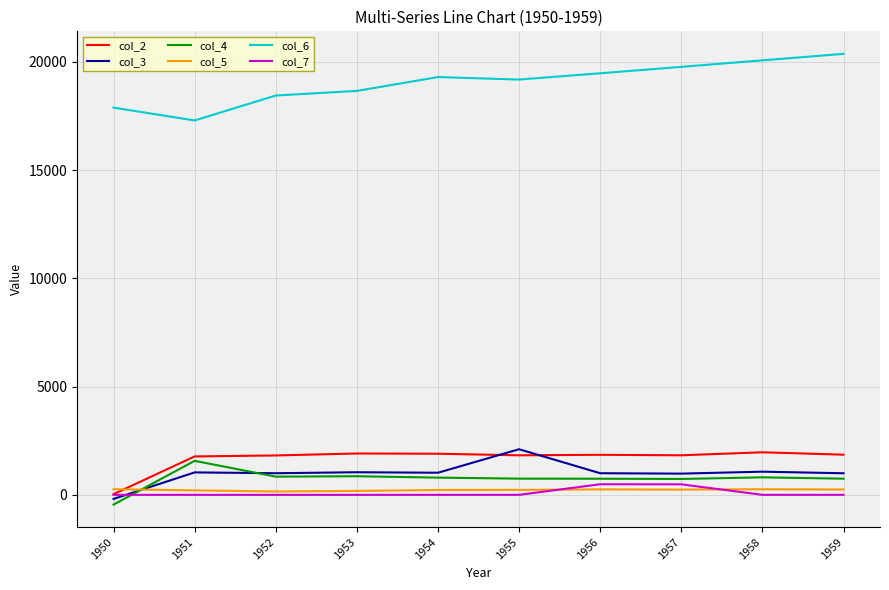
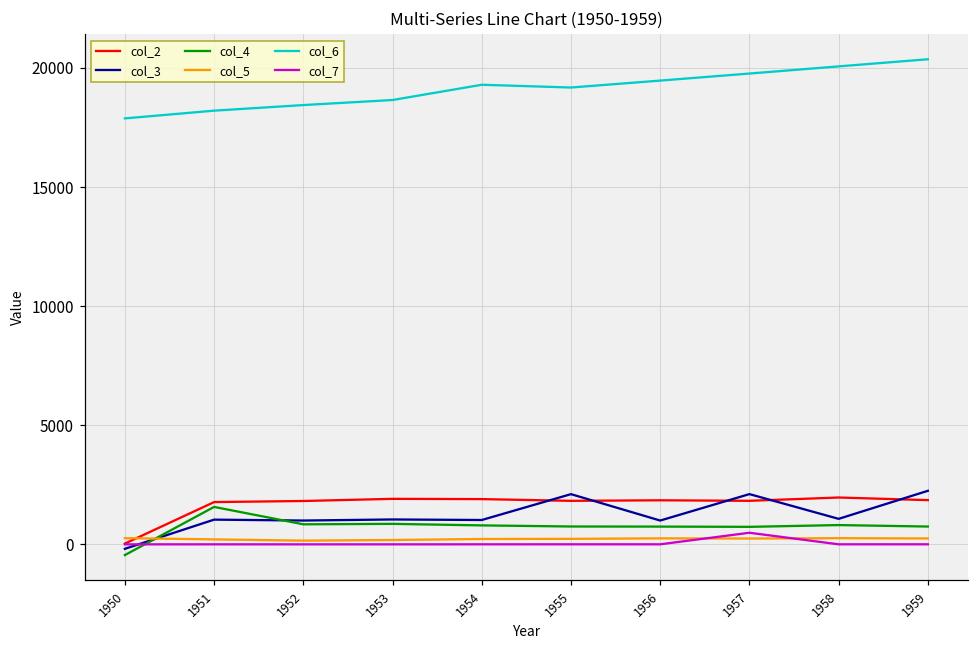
col_6, 1951: 17300 -> 18200
col_7, 1956: 500 -> 0
col_3, 1957: 1000 -> 2100
col_3, 1959: 1000 -> 2200
